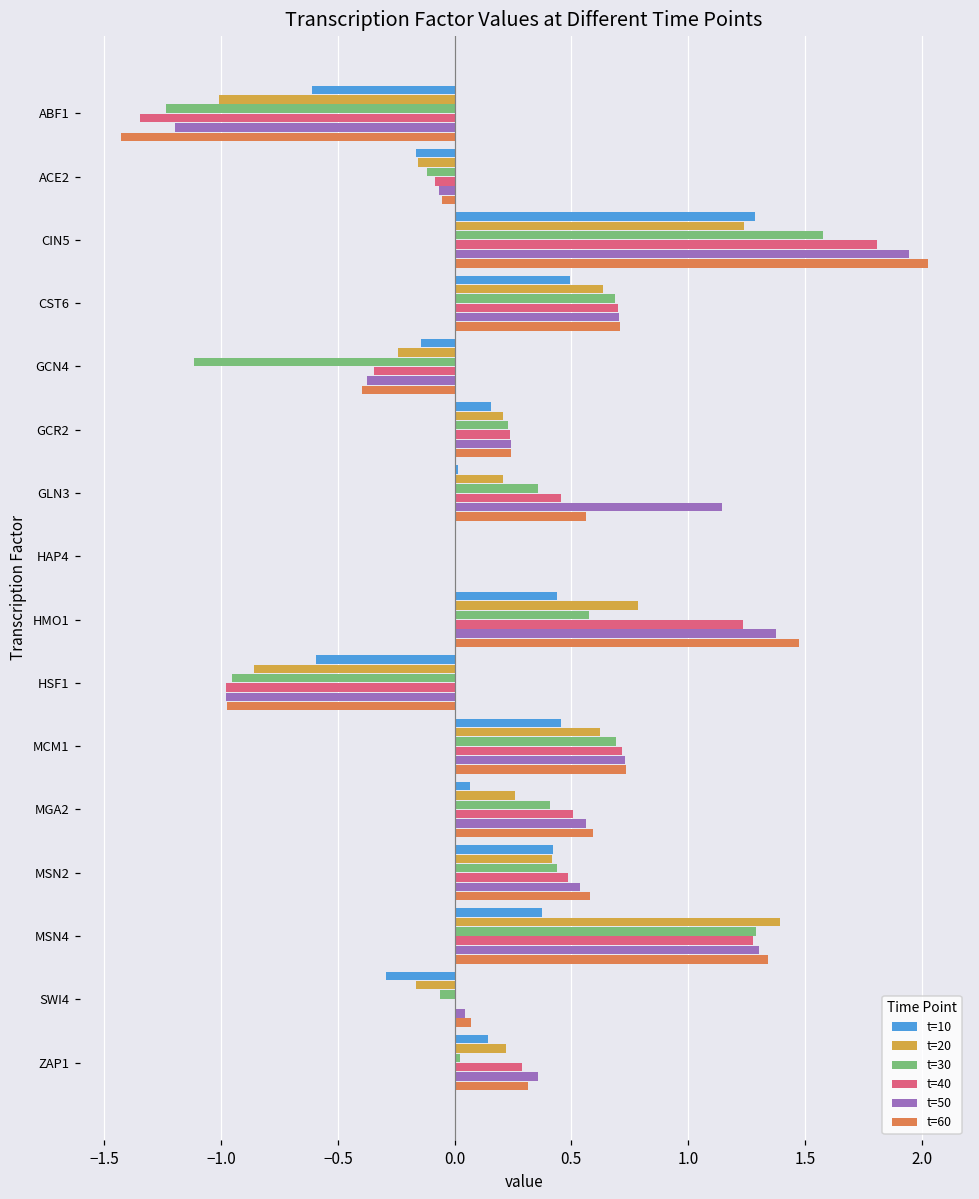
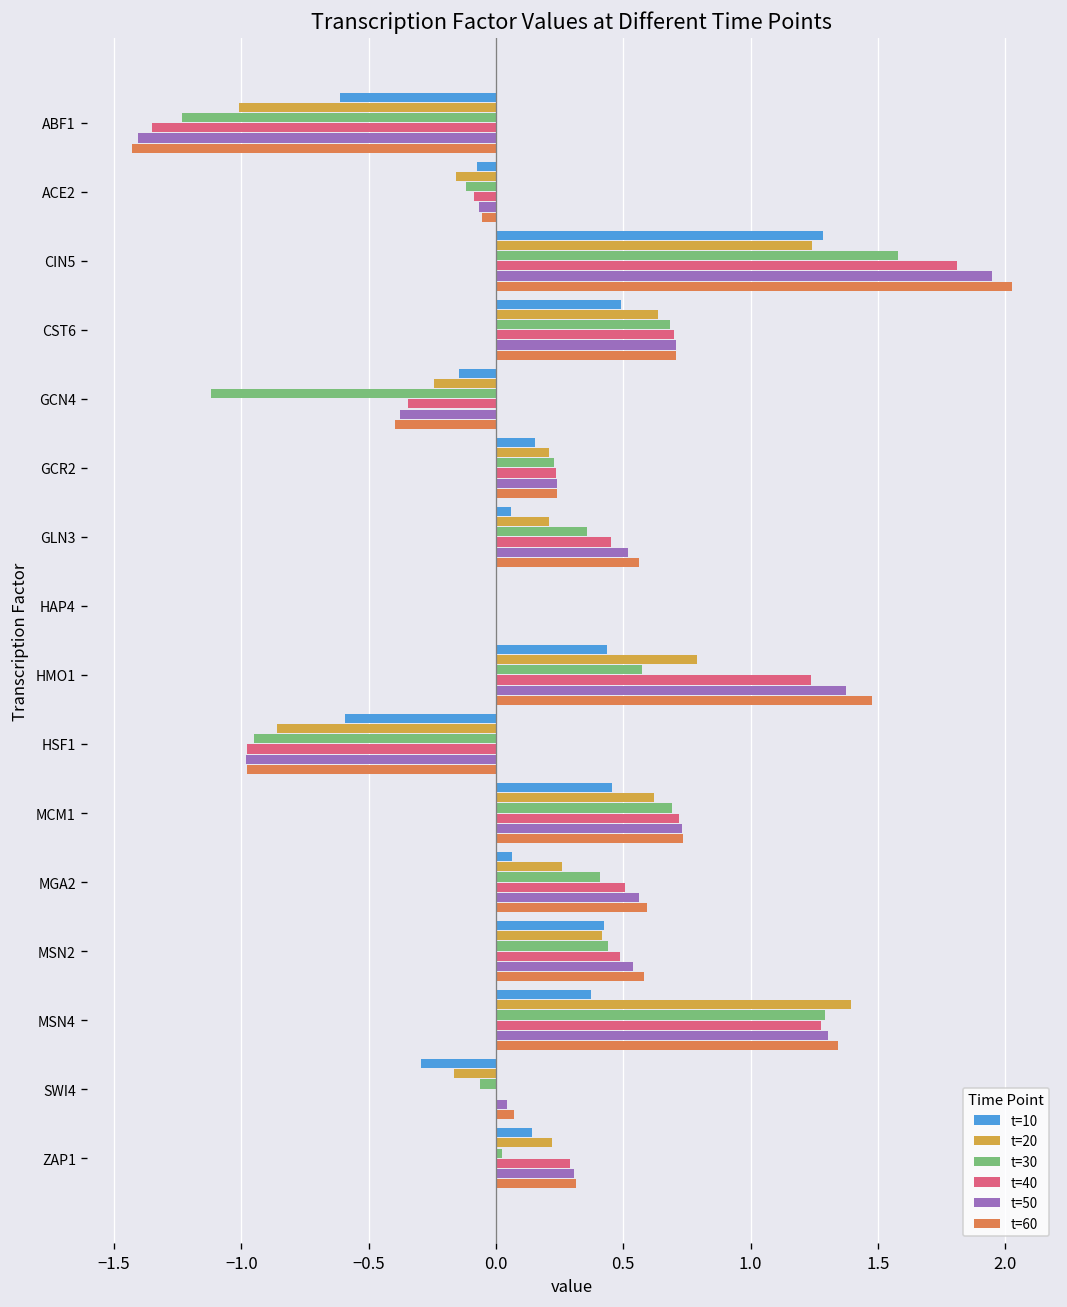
t=50, ABF1: -1.20 -> -1.41
t=10, ACE2: -0.17 -> -0.08
t=10, GLN3: 0.01 -> 0.06
t=50, GLN3: 1.14 -> 0.52
t=50, ZAP1: 0.36 -> 0.30
